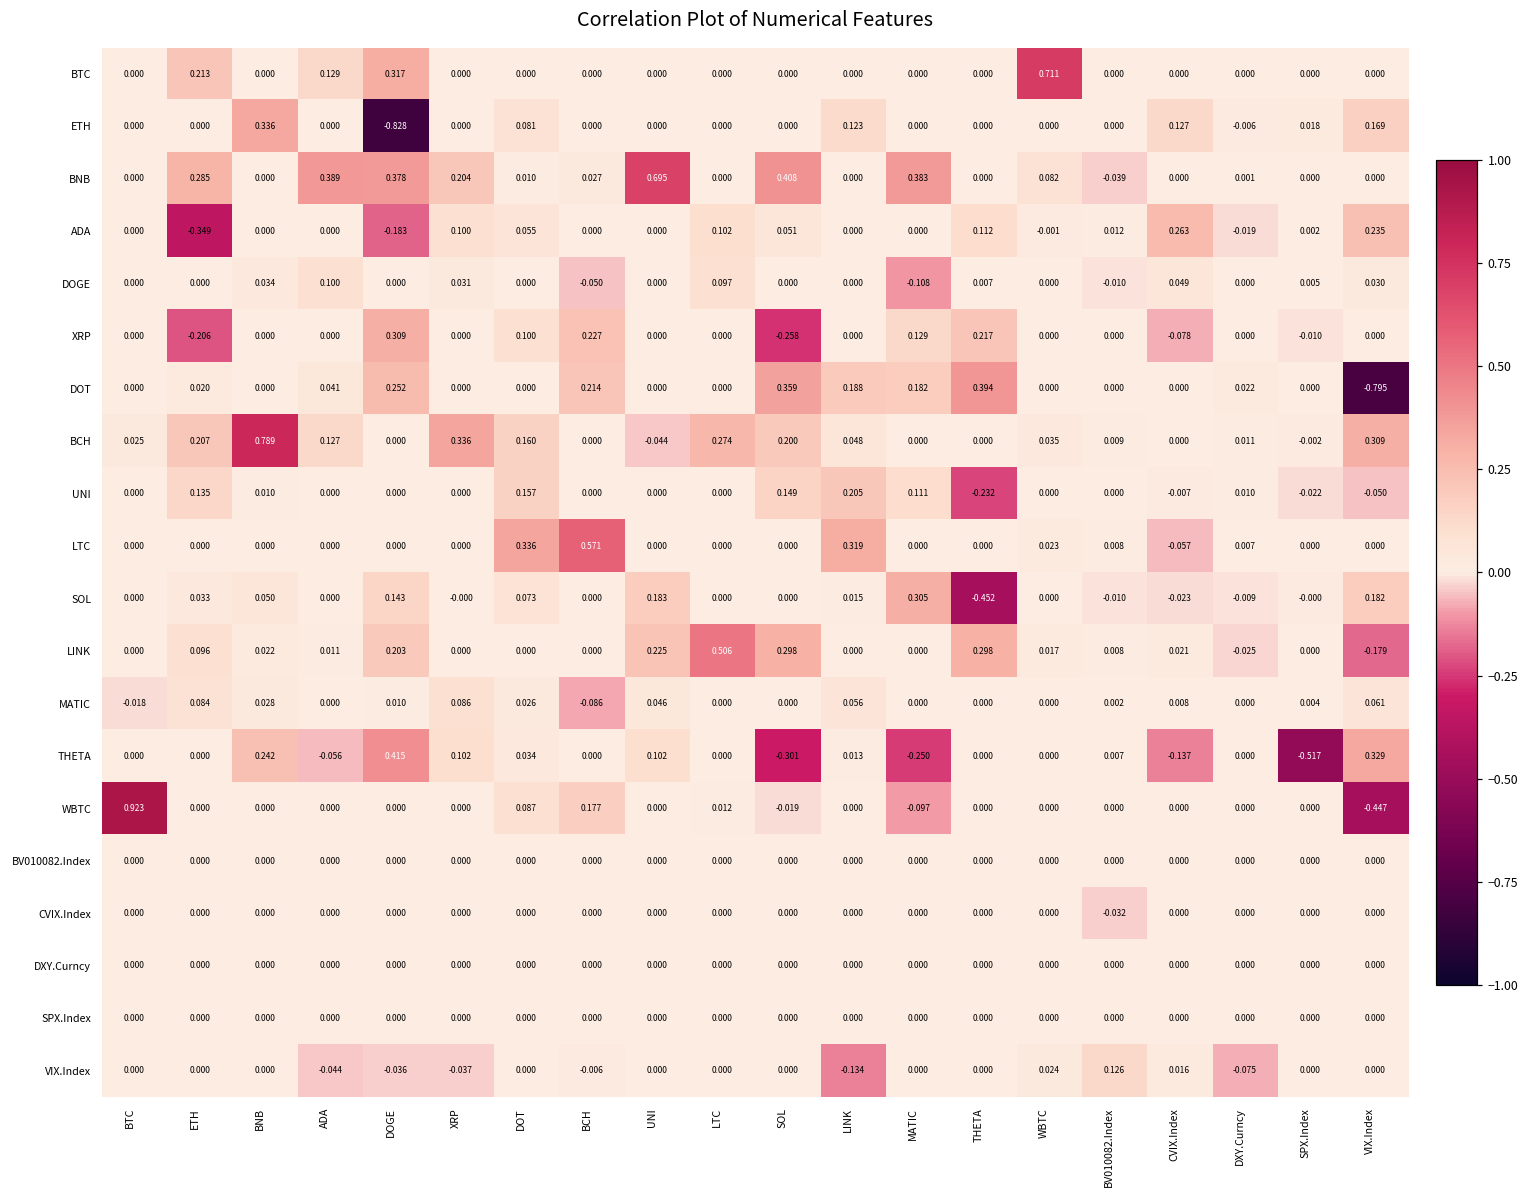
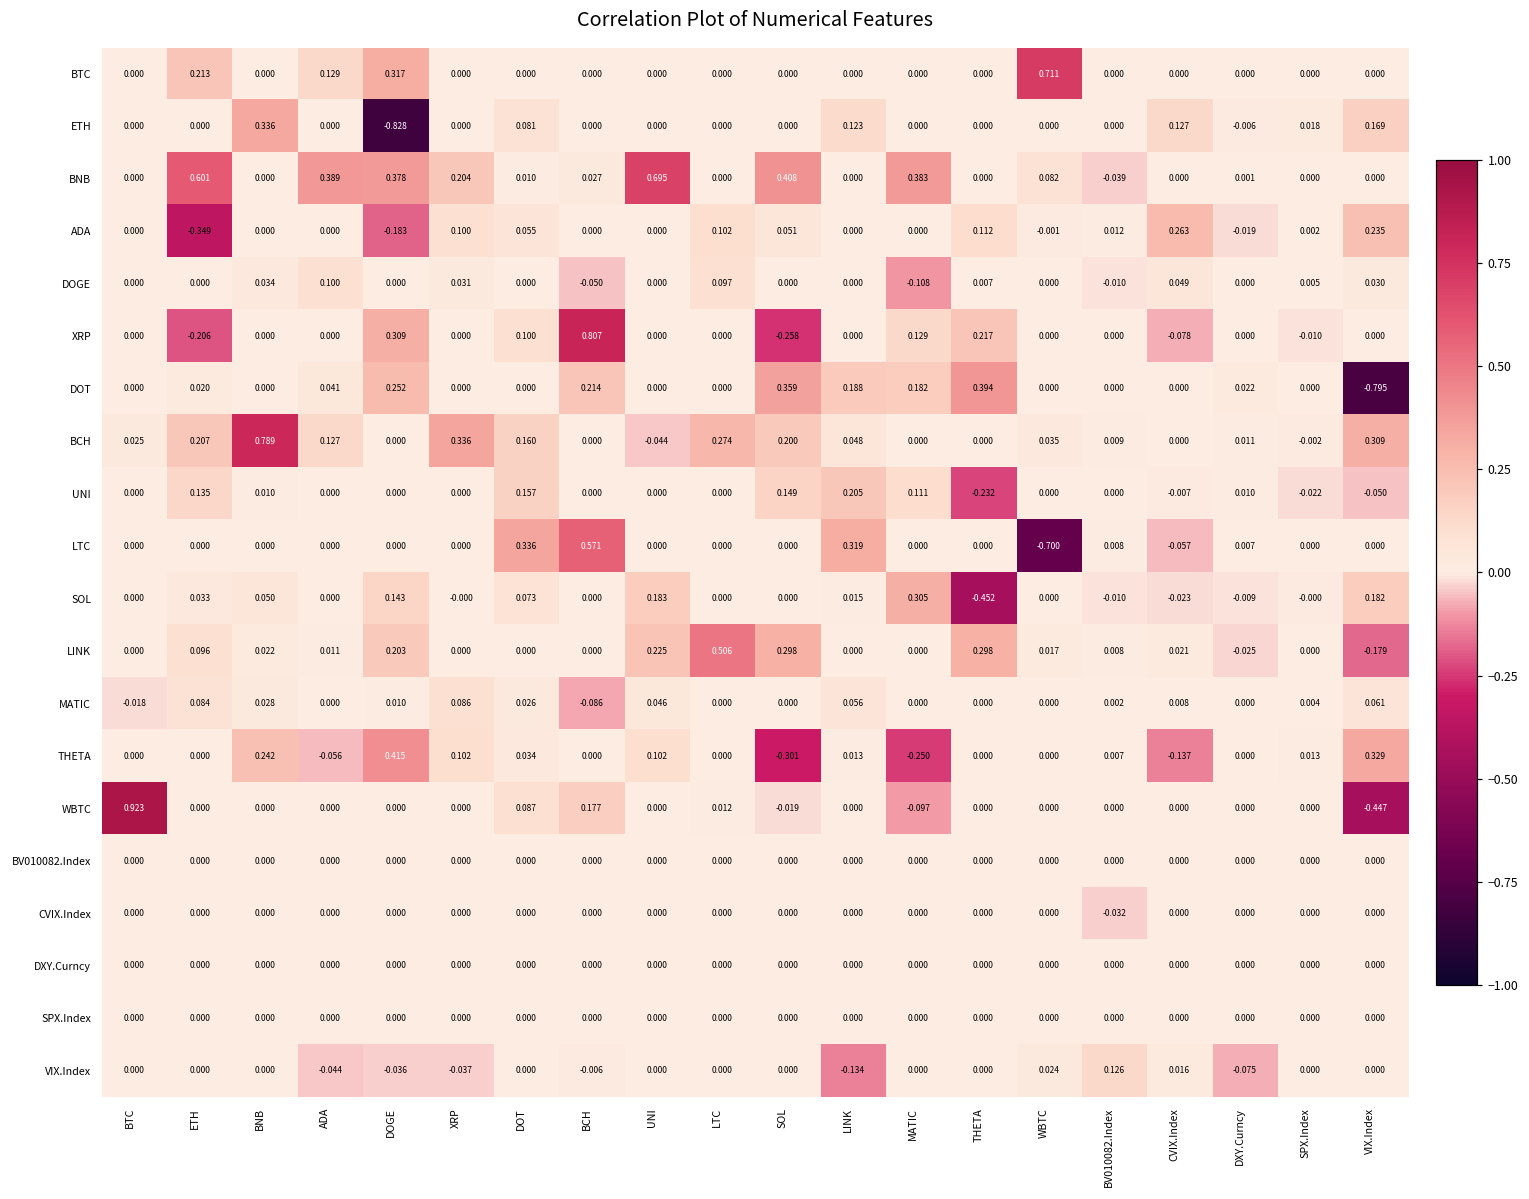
BNB, ETH: 0.285 -> 0.601
XRP, BCH: 0.227 -> 0.807
LTC, WBTC: 0.023 -> -0.700
THETA, SPX.Index: -0.517 -> 0.013
